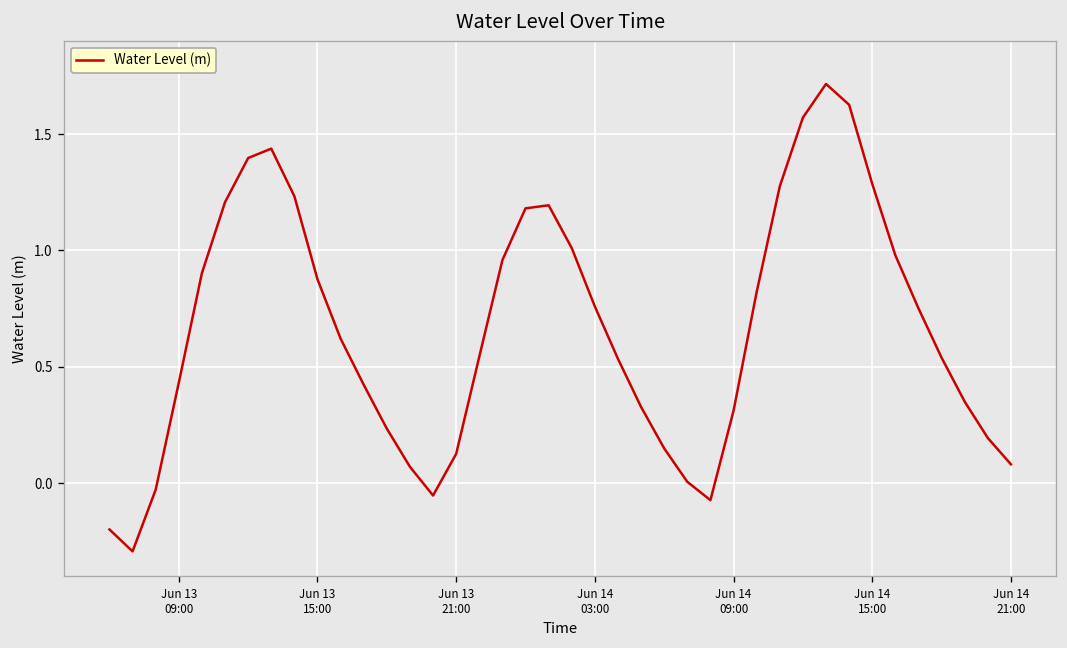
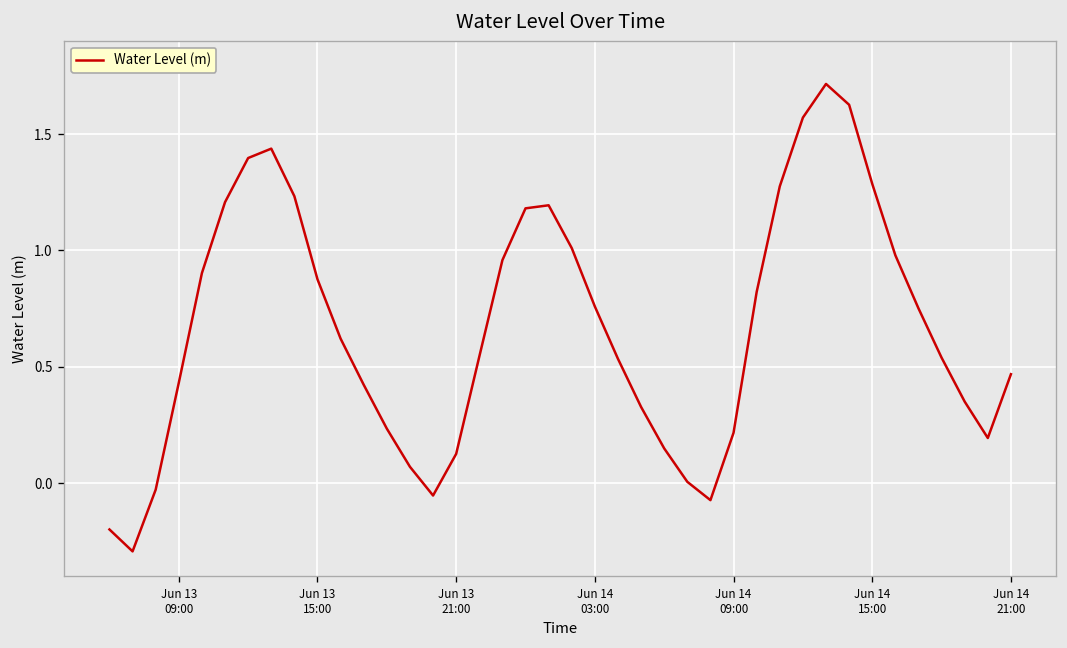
Jun 14 09:00: 0.31 -> 0.22
Jun 14 21:00: 0.08 -> 0.47
